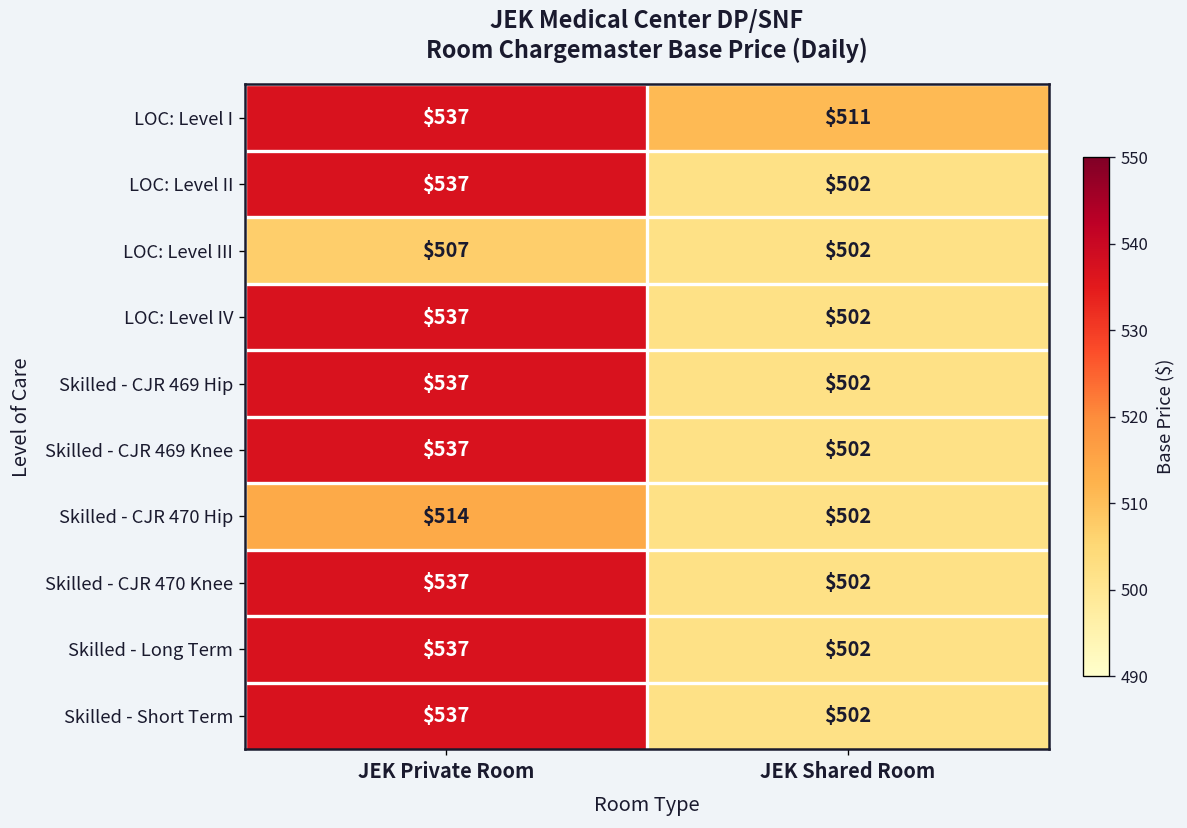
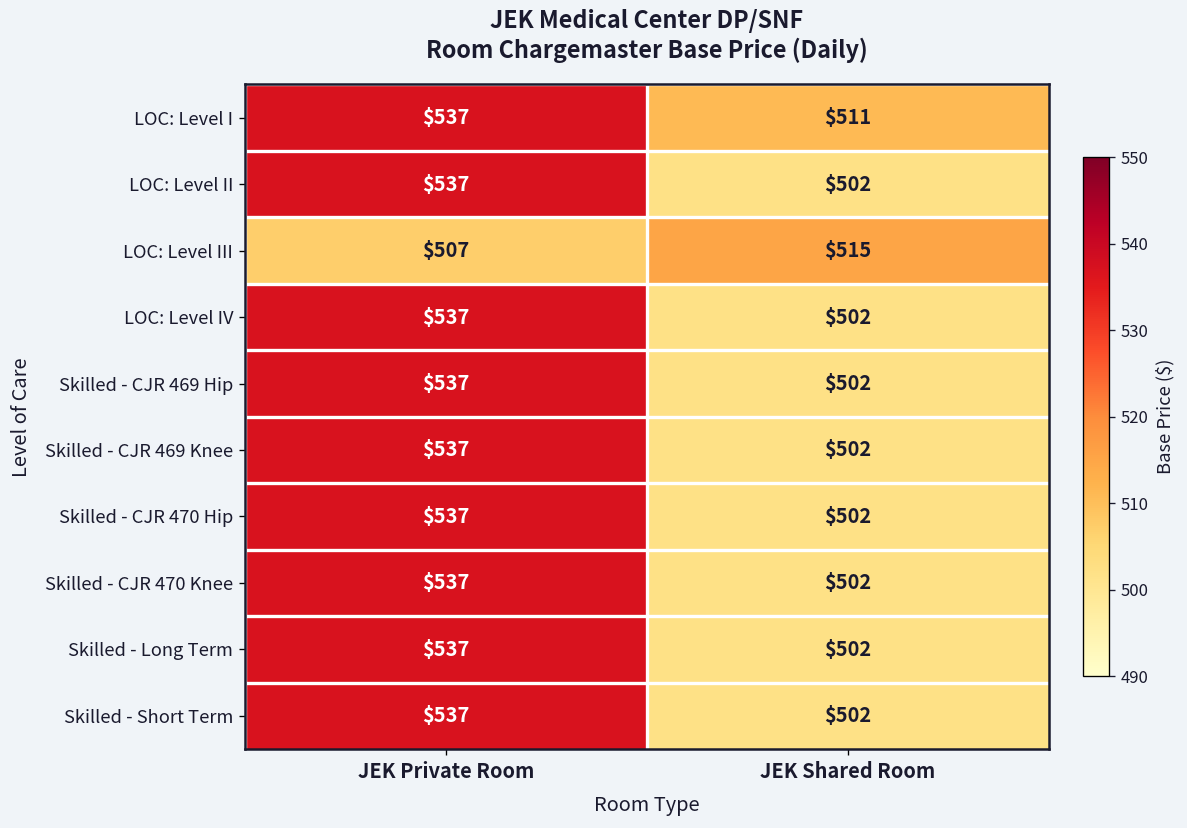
LOC: Level III, JEK Shared Room: $502 -> $515
Skilled - CJR 470 Hip, JEK Private Room: $514 -> $537
